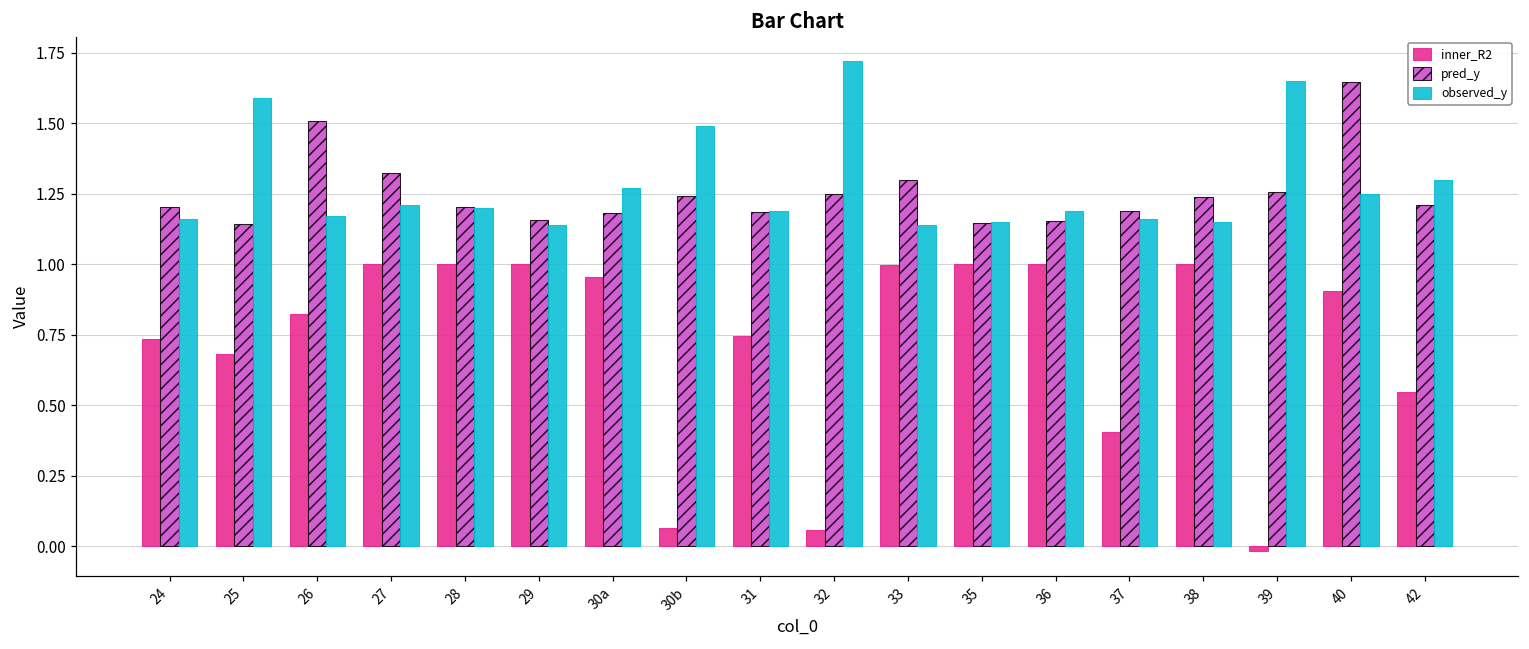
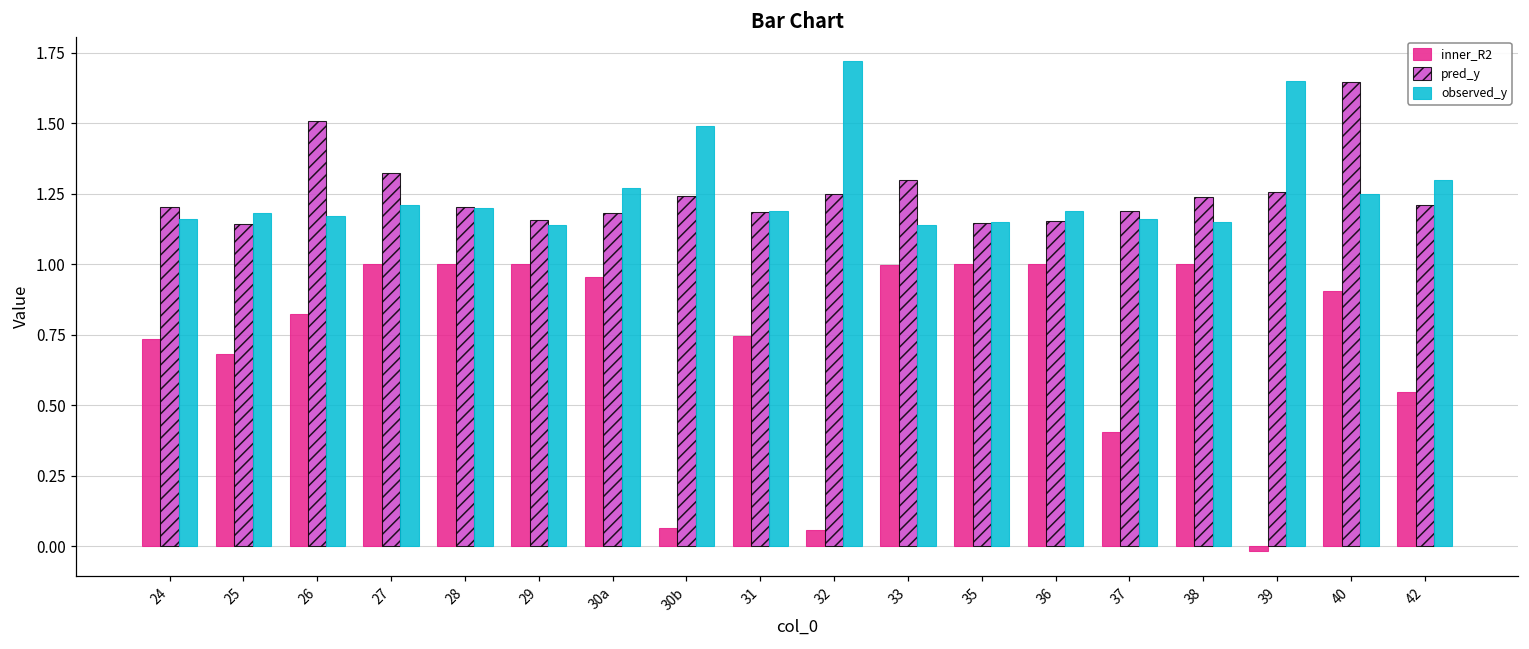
observed_y, 25: 1.59 -> 1.18
